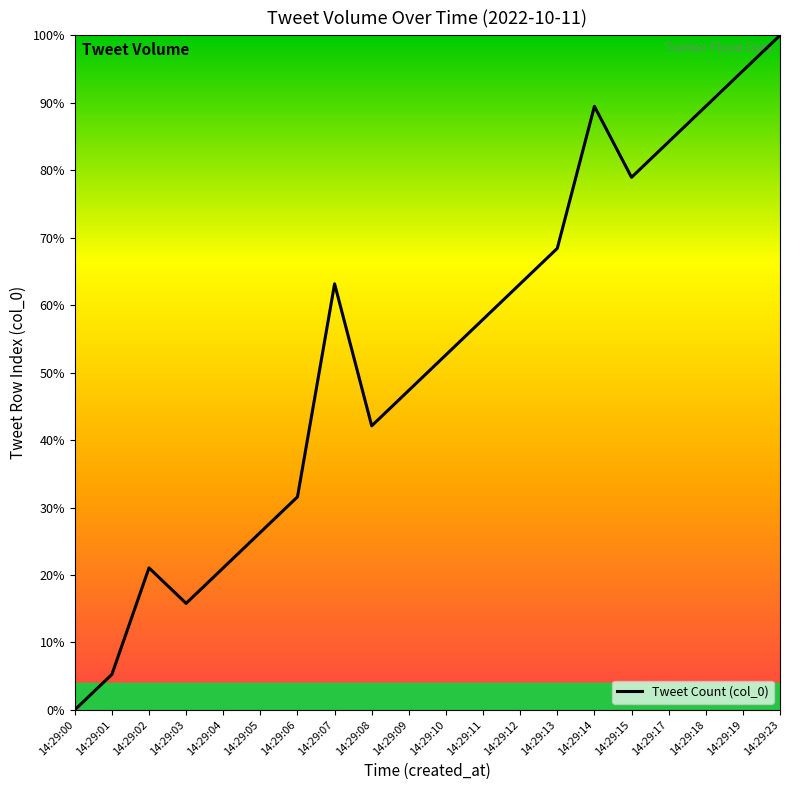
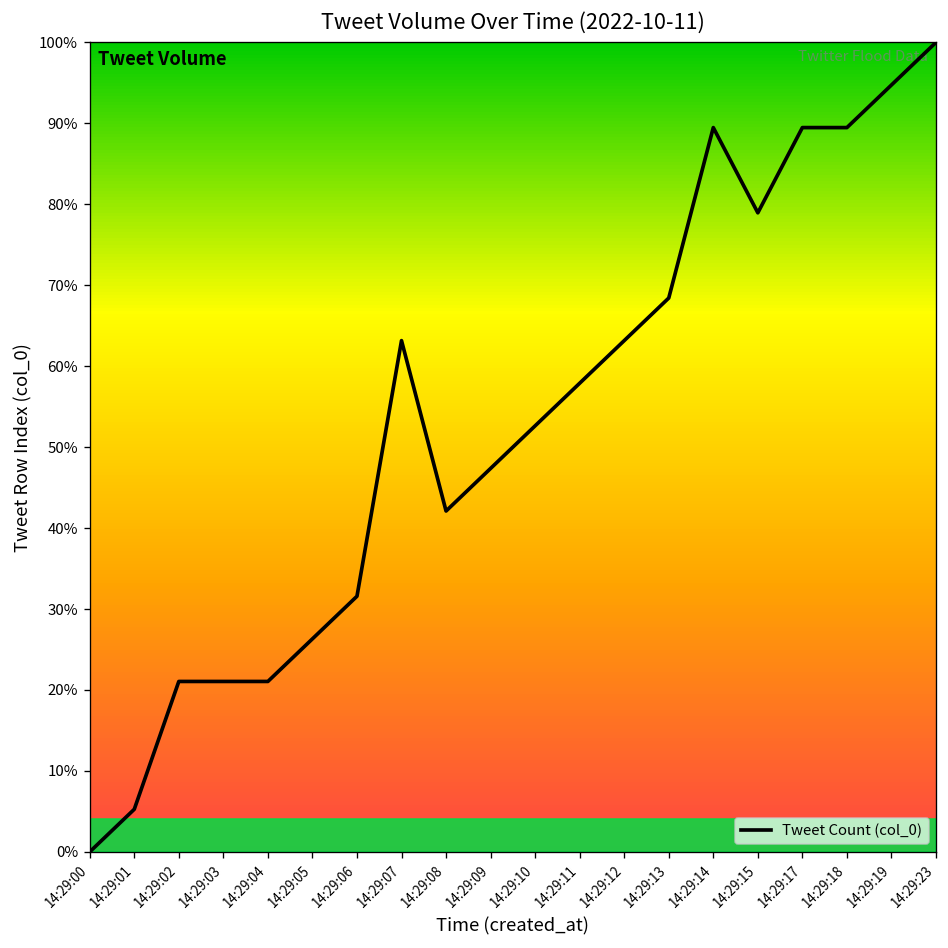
14:29:03: 16% -> 21%
14:29:17: 84% -> 89%
